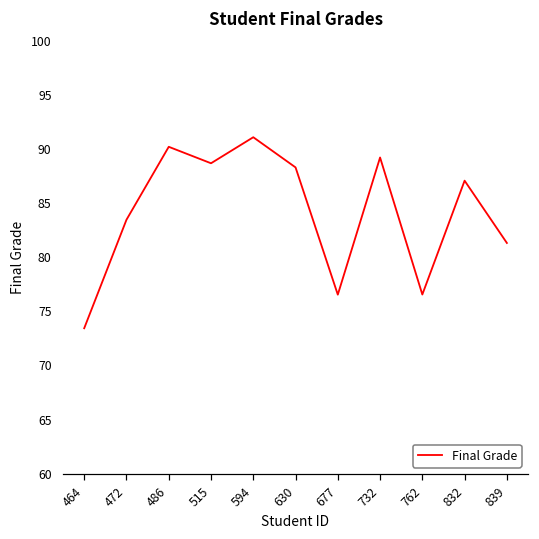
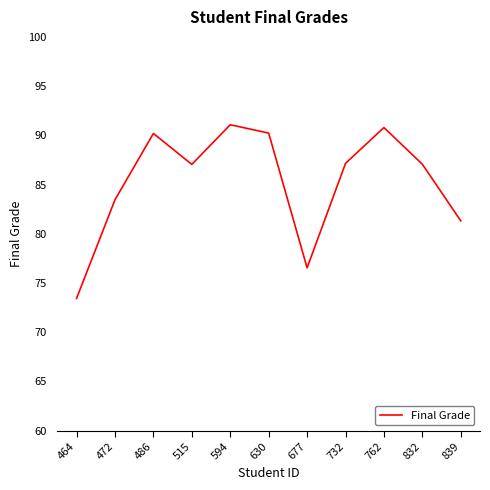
515: 89 -> 87
630: 88 -> 90
732: 89 -> 87
762: 77 -> 91
